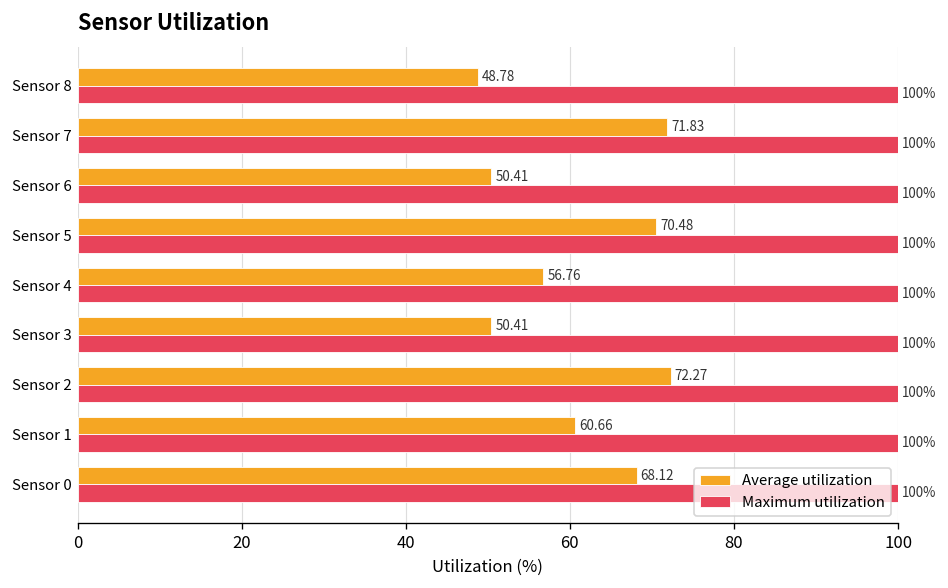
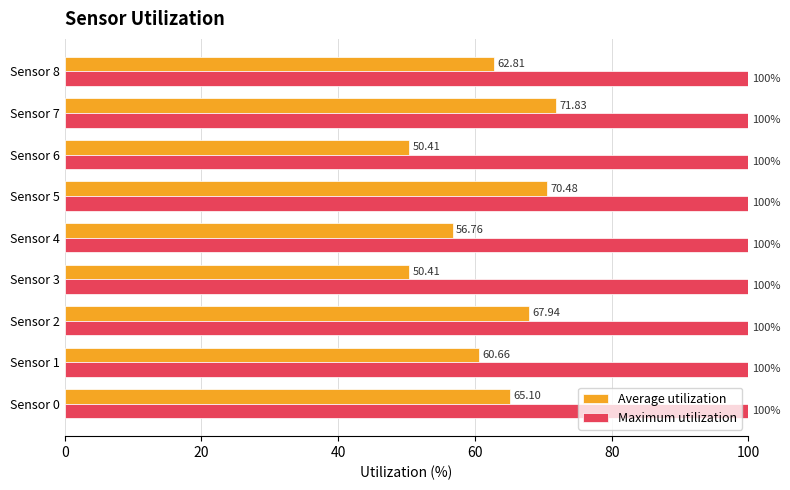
Average utilization, Sensor 8: 48.78 -> 62.81
Average utilization, Sensor 2: 72.27 -> 67.94
Average utilization, Sensor 0: 68.12 -> 65.10
